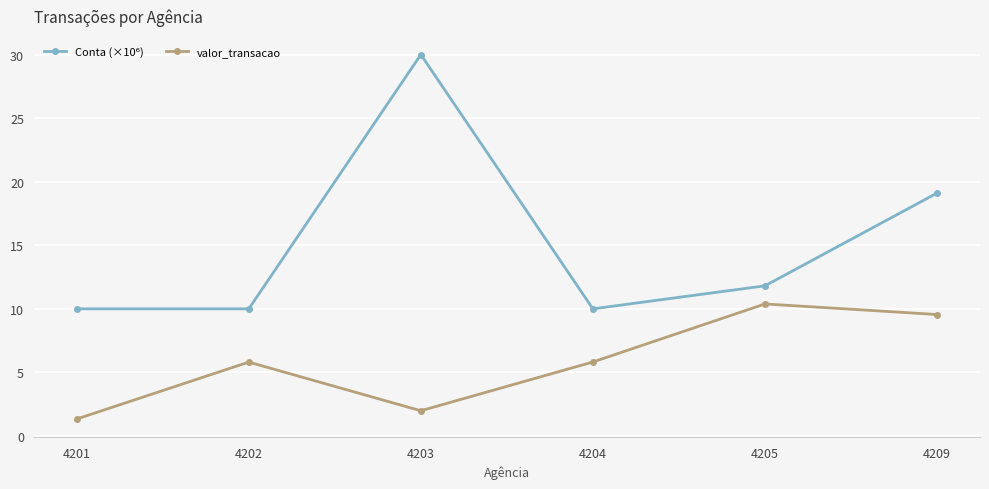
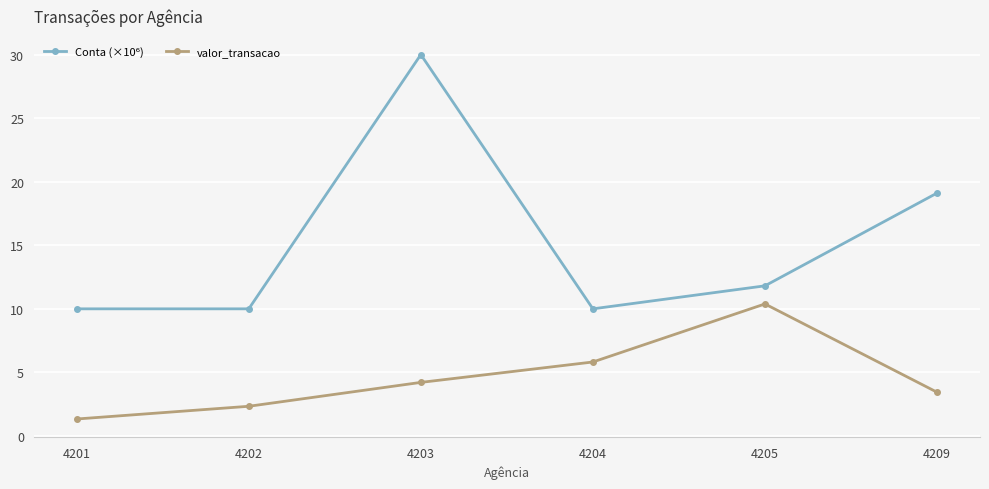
valor_transacao, 4202: 5.8 -> 2.3
valor_transacao, 4203: 2.0 -> 4.2
valor_transacao, 4209: 9.6 -> 3.4
